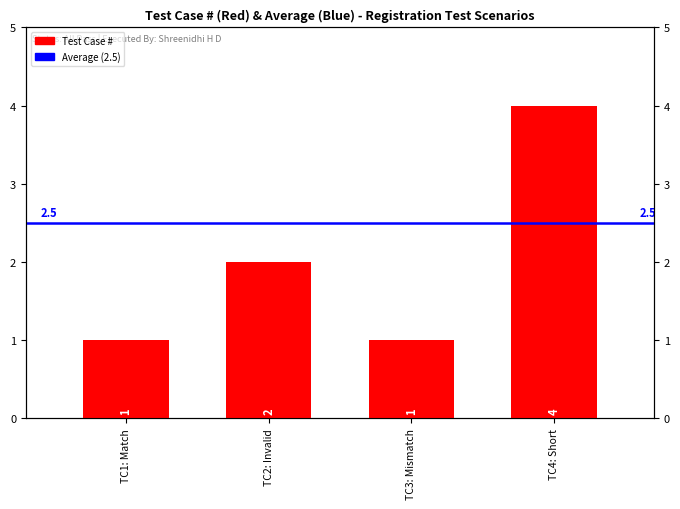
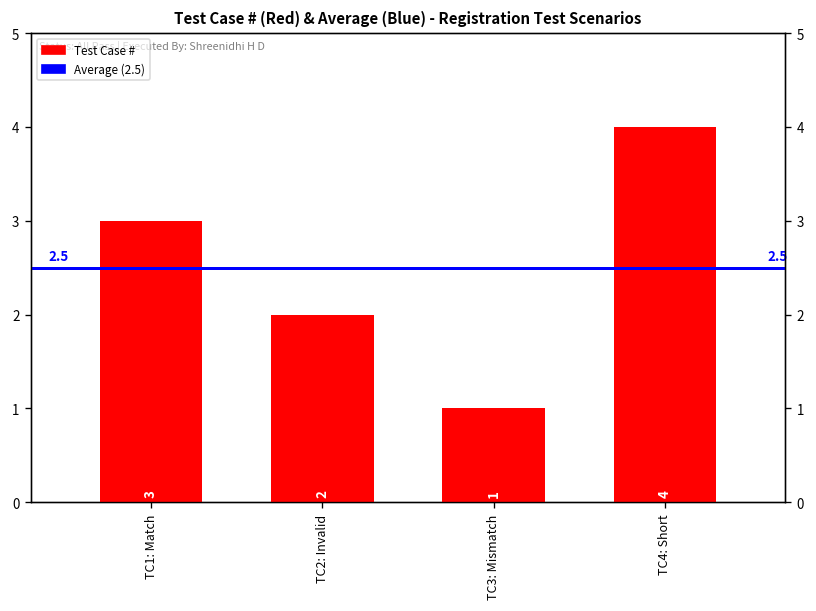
TC1: Match: 1 -> 3
